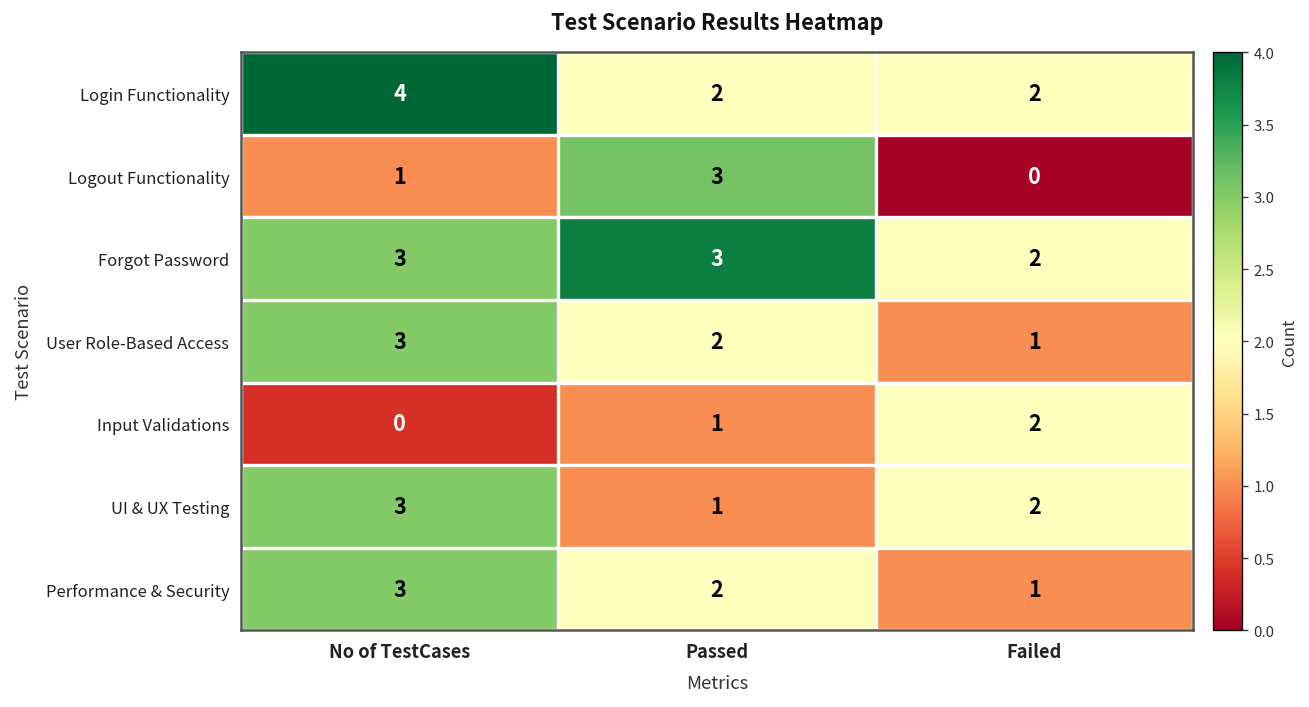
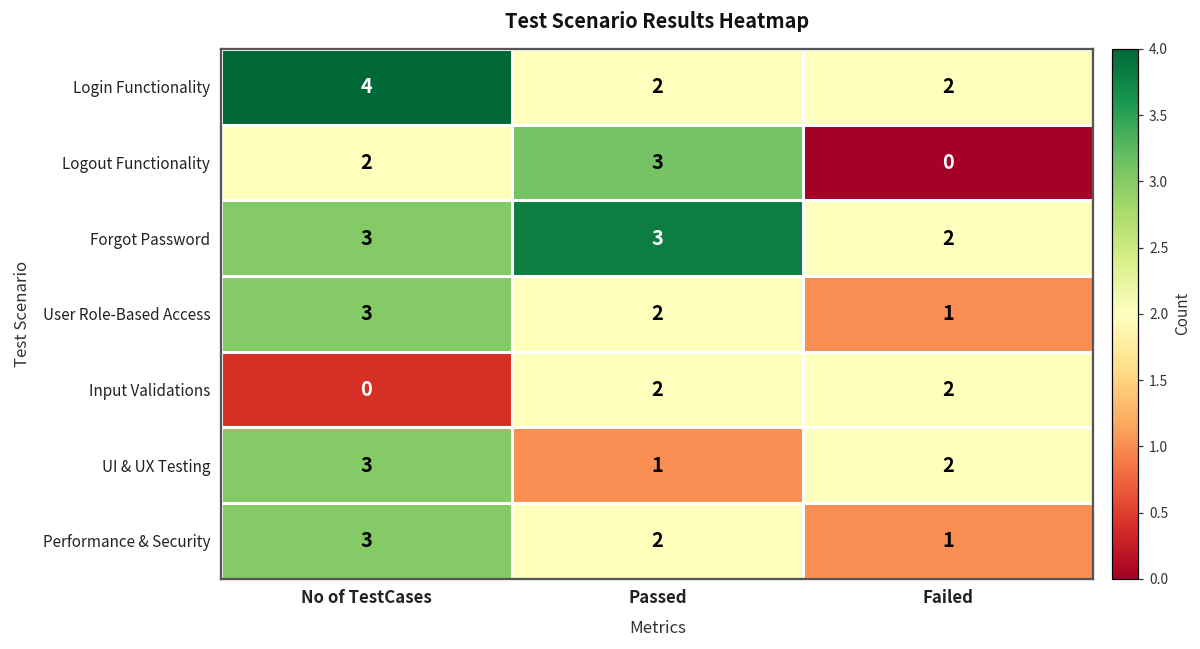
Logout Functionality, No of TestCases: 1 -> 2
Input Validations, Passed: 1 -> 2
